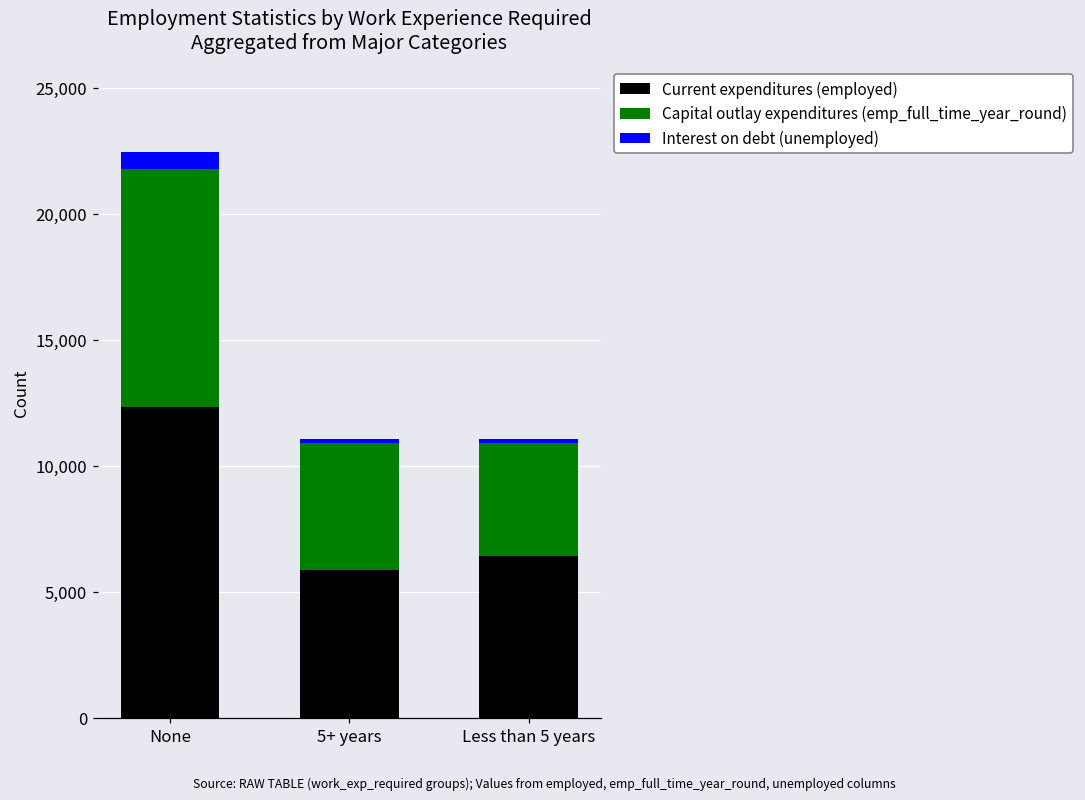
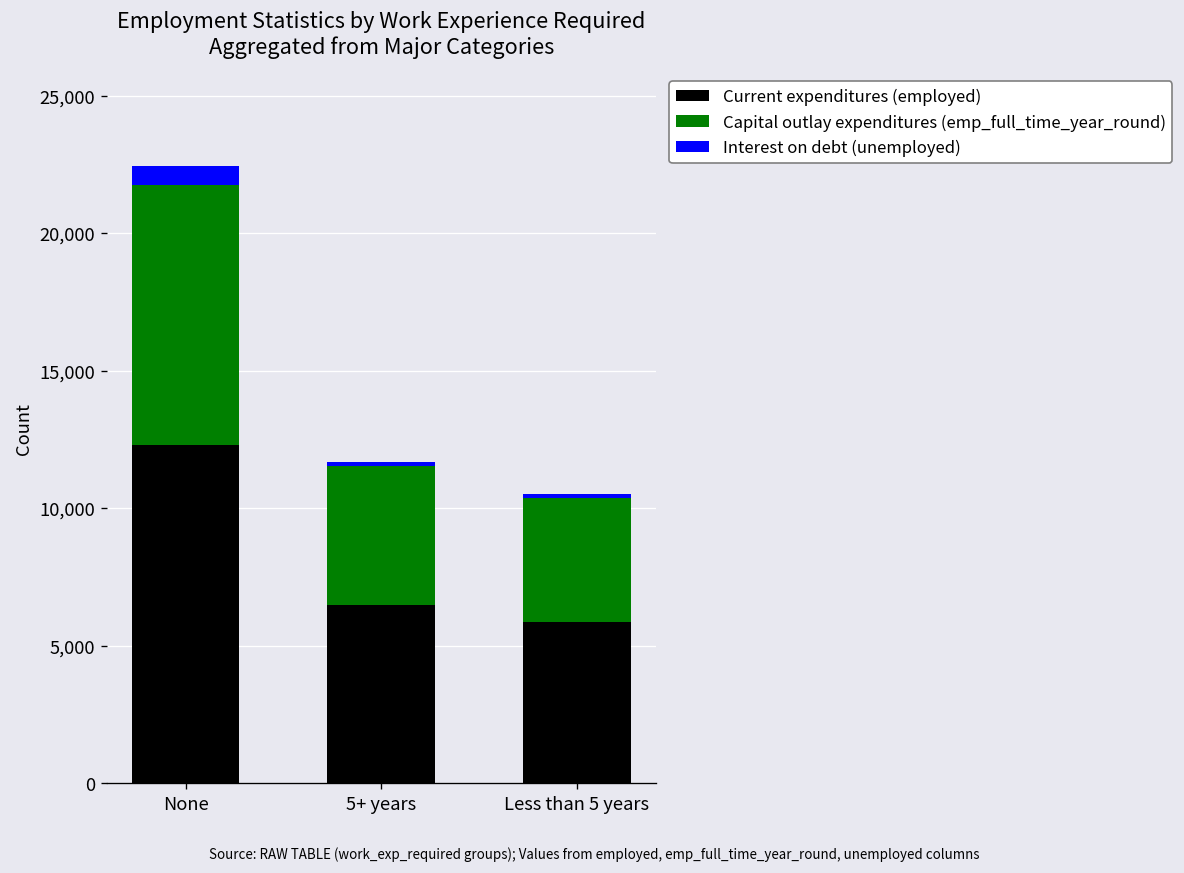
Current expenditures (employed), 5+ years: 5,900 -> 6,500
Current expenditures (employed), Less than 5 years: 6,400 -> 5,900
